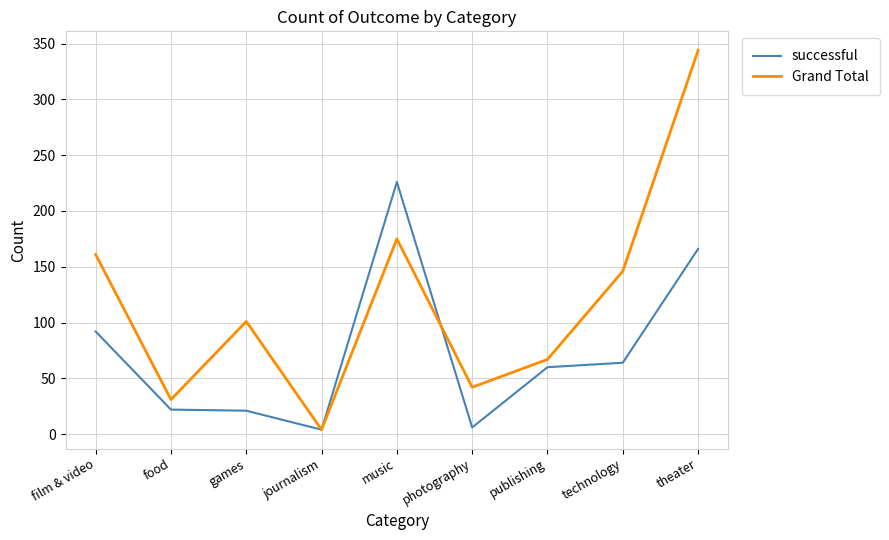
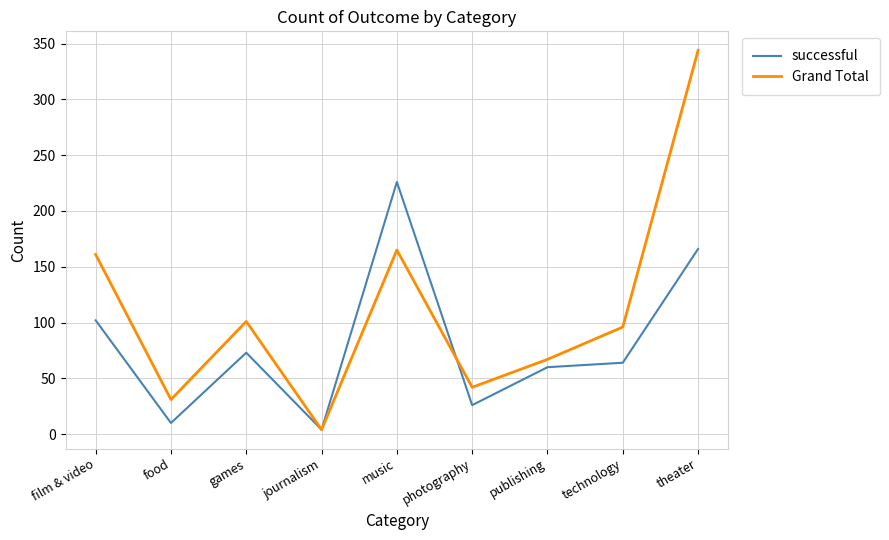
successful, film & video: 92 -> 102
successful, food: 22 -> 10
successful, games: 21 -> 73
Grand Total, music: 175 -> 165
successful, photography: 6 -> 26
Grand Total, technology: 146 -> 96
